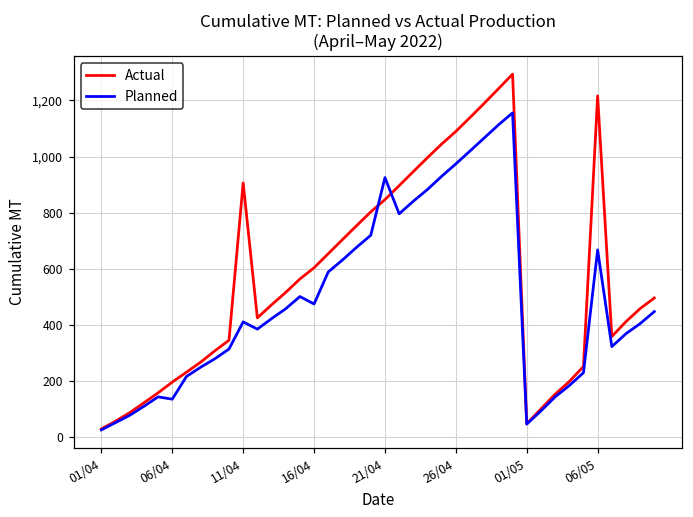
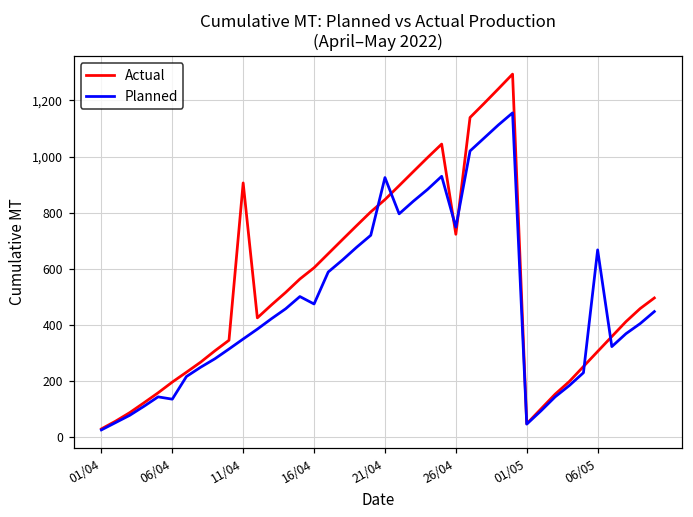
Planned, 11/04: 410 -> 350
Actual, 26/04: 1,090 -> 720
Planned, 26/04: 970 -> 750
Actual, 06/05: 1,220 -> 310
